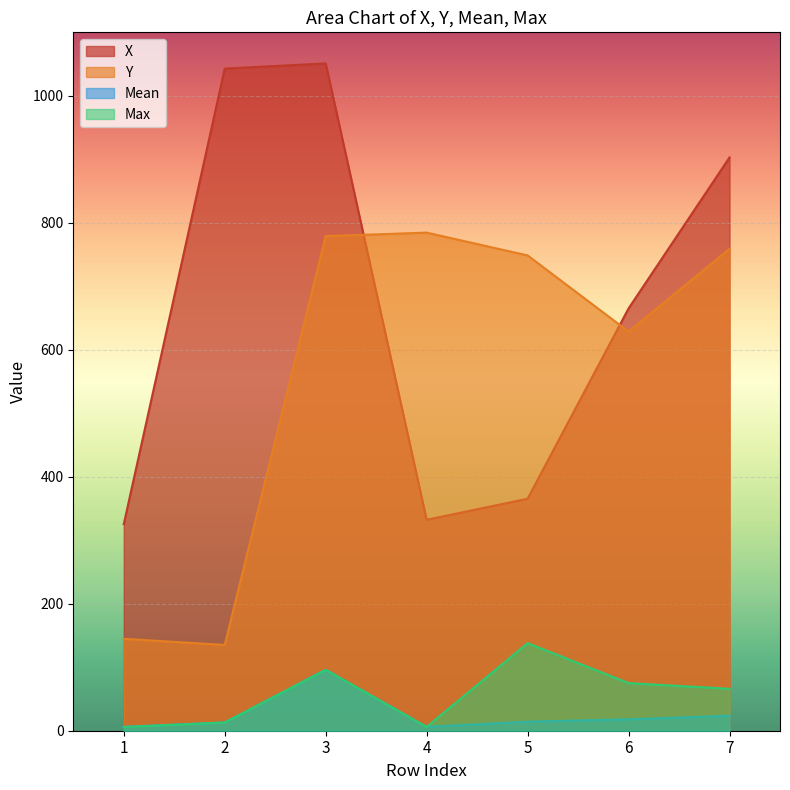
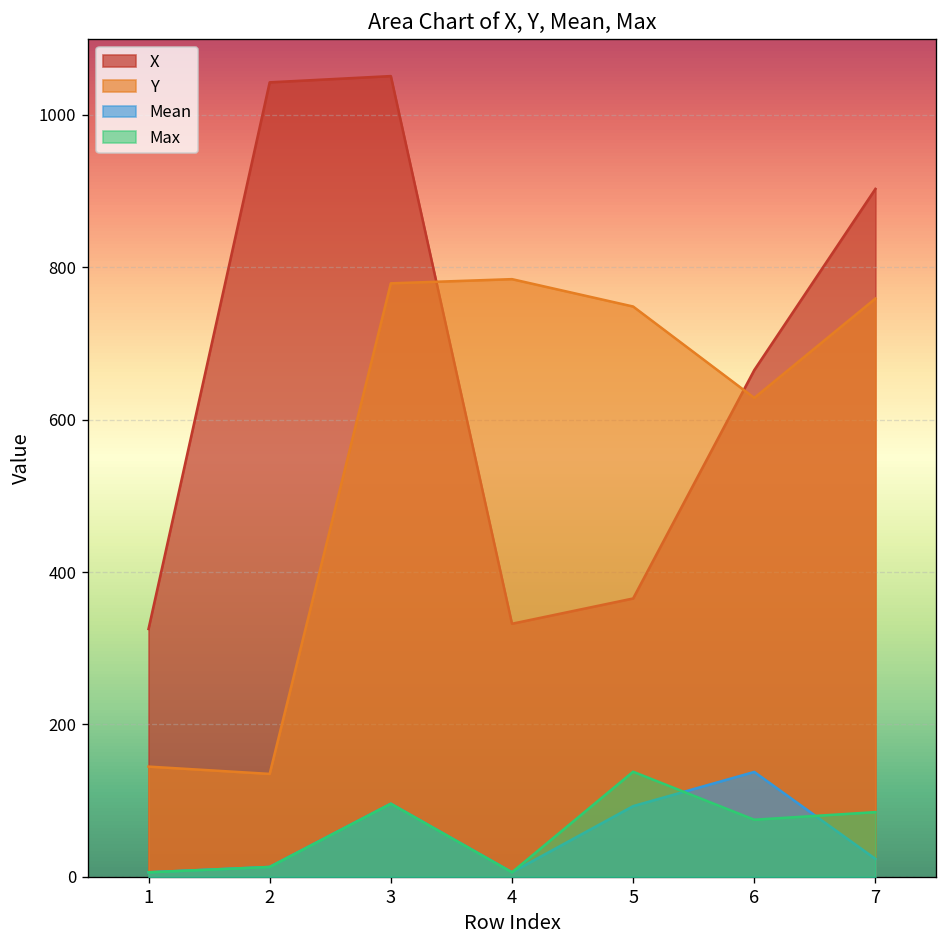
Mean, 5: 10 -> 90
Mean, 6: 20 -> 140
Max, 7: 70 -> 90
